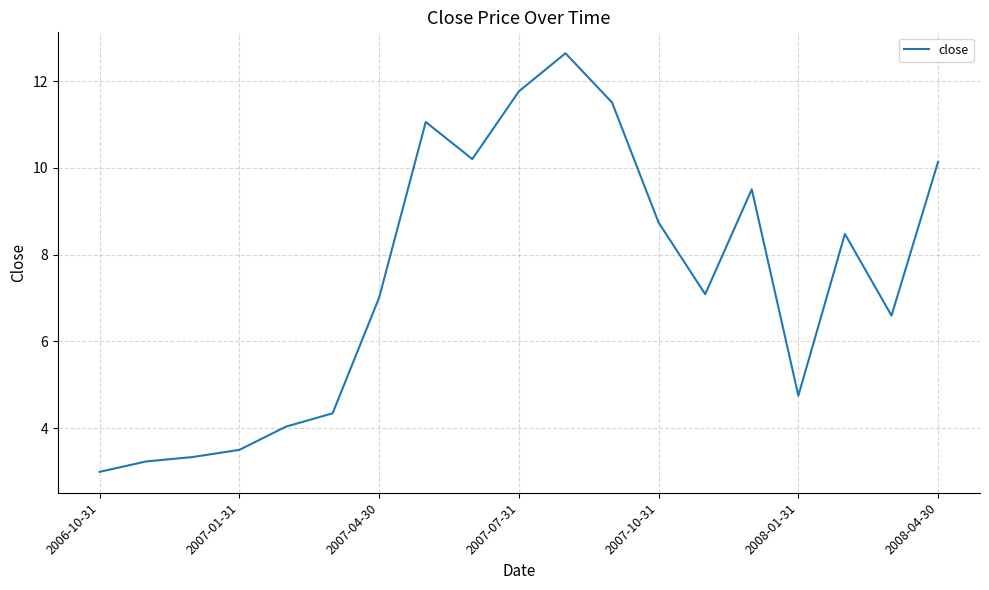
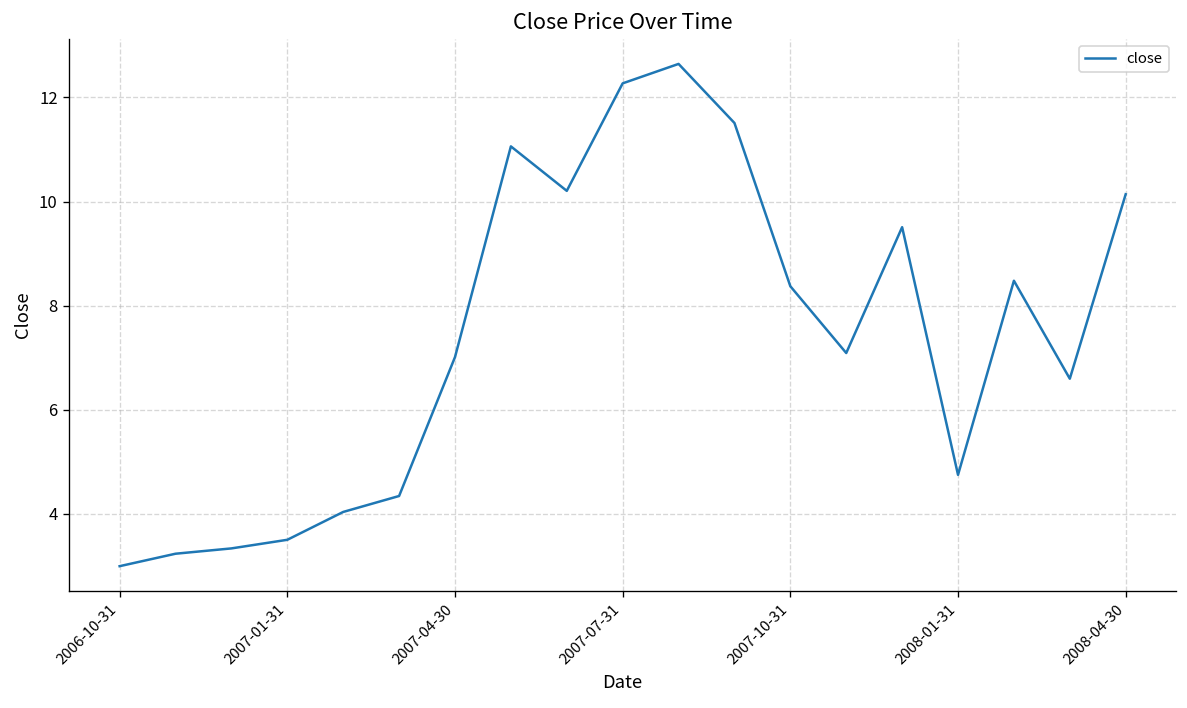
2007-07-31: 11.8 -> 12.3
2007-10-31: 8.7 -> 8.4
